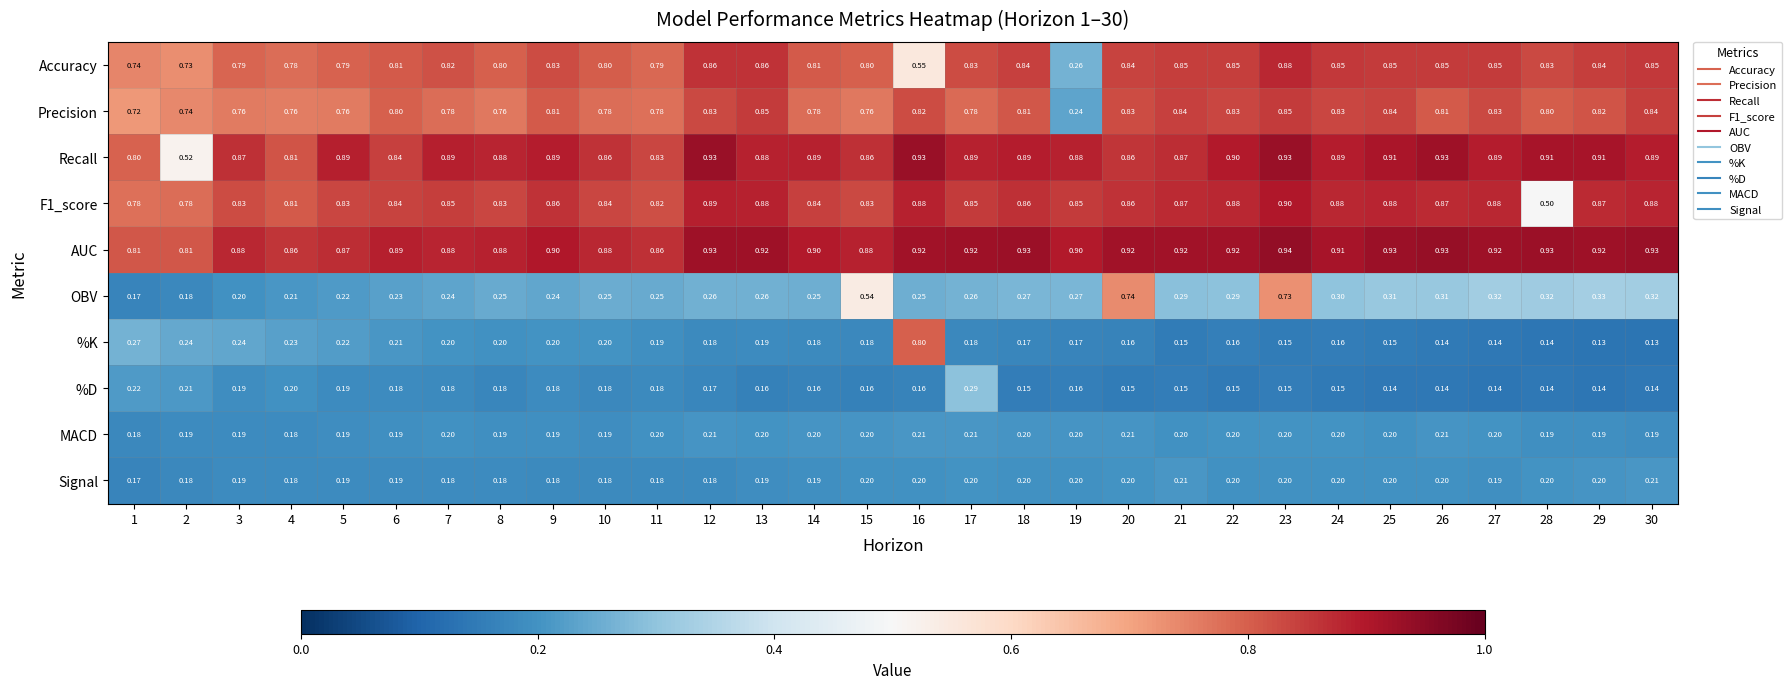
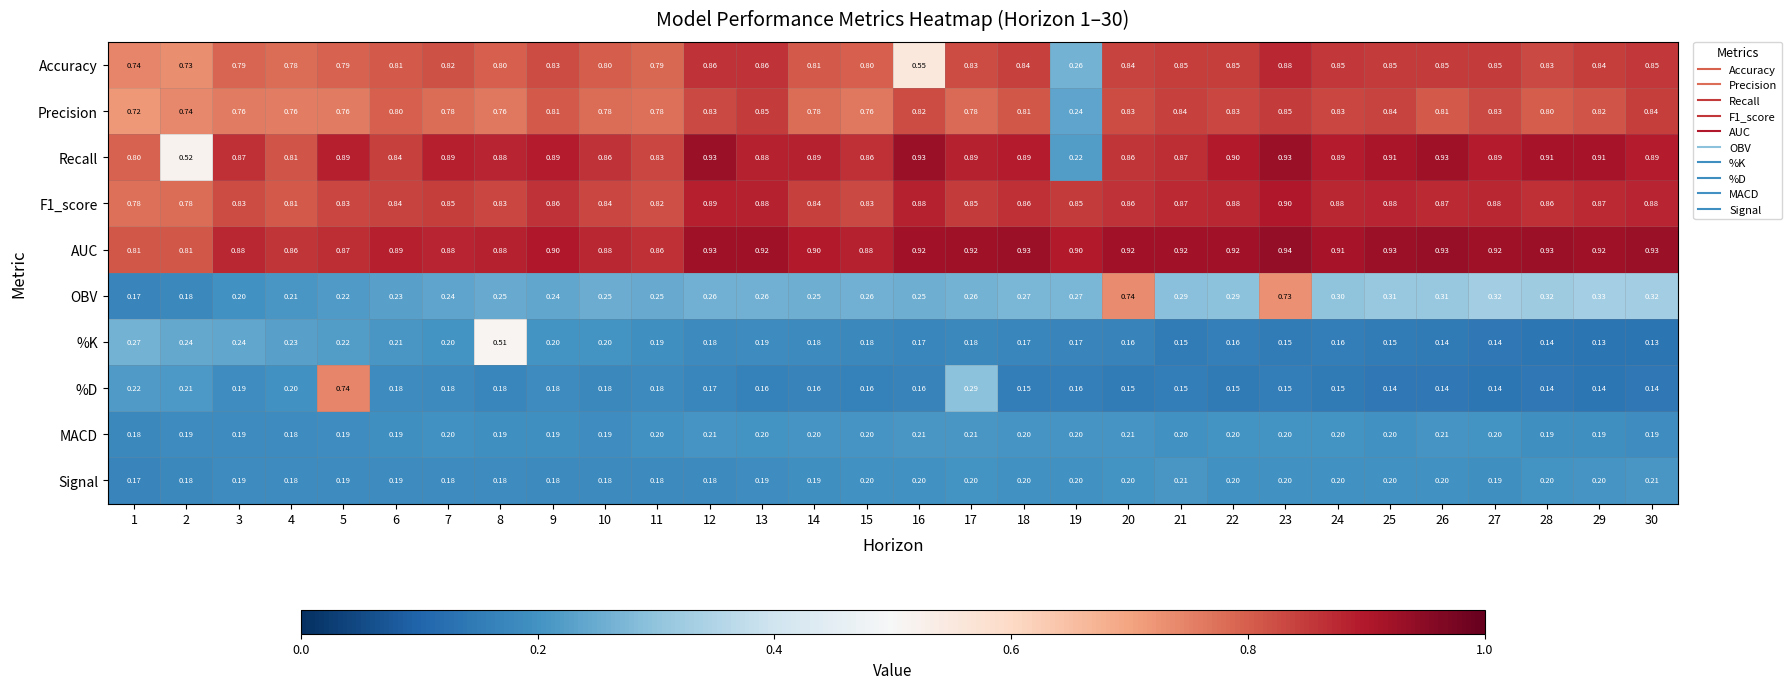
Recall, 19: 0.88 -> 0.22
F1_score, 28: 0.50 -> 0.86
OBV, 15: 0.54 -> 0.26
%K, 8: 0.20 -> 0.51
%K, 16: 0.80 -> 0.17
%D, 5: 0.19 -> 0.74
